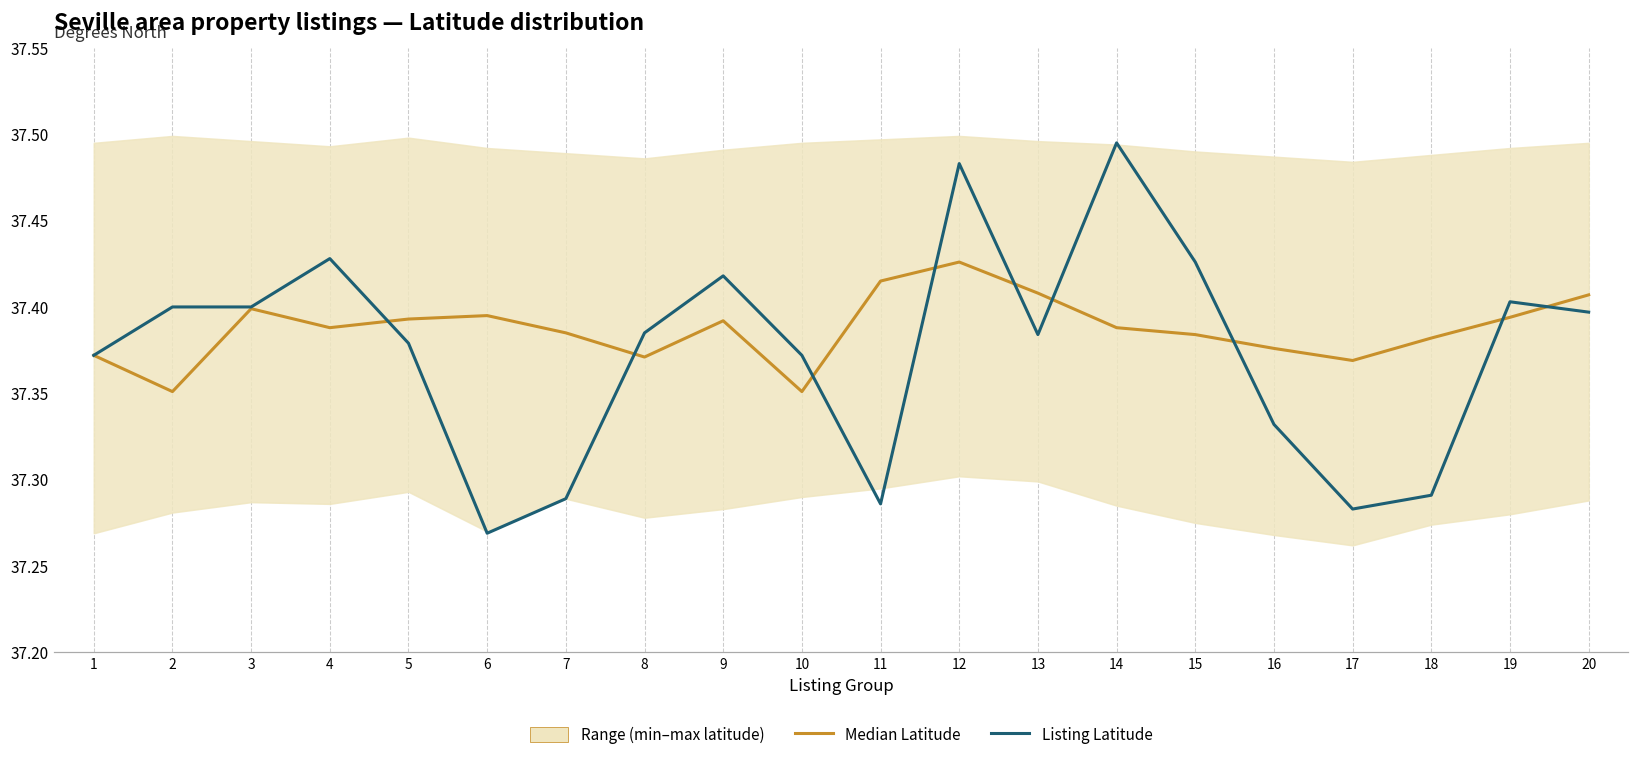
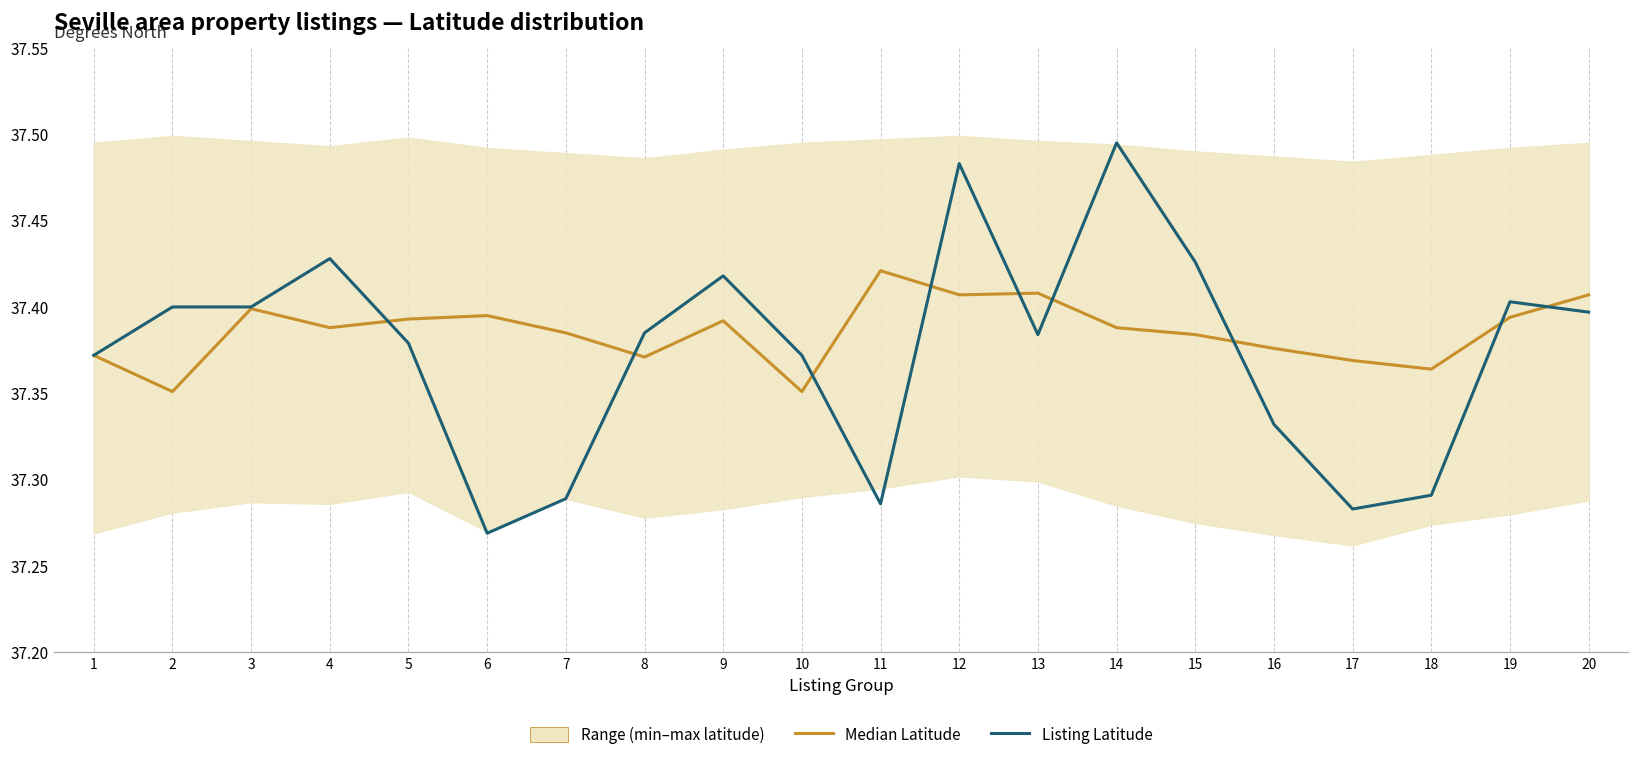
Median Latitude, 11: 37.415 -> 37.421
Median Latitude, 12: 37.426 -> 37.407
Median Latitude, 18: 37.382 -> 37.364
